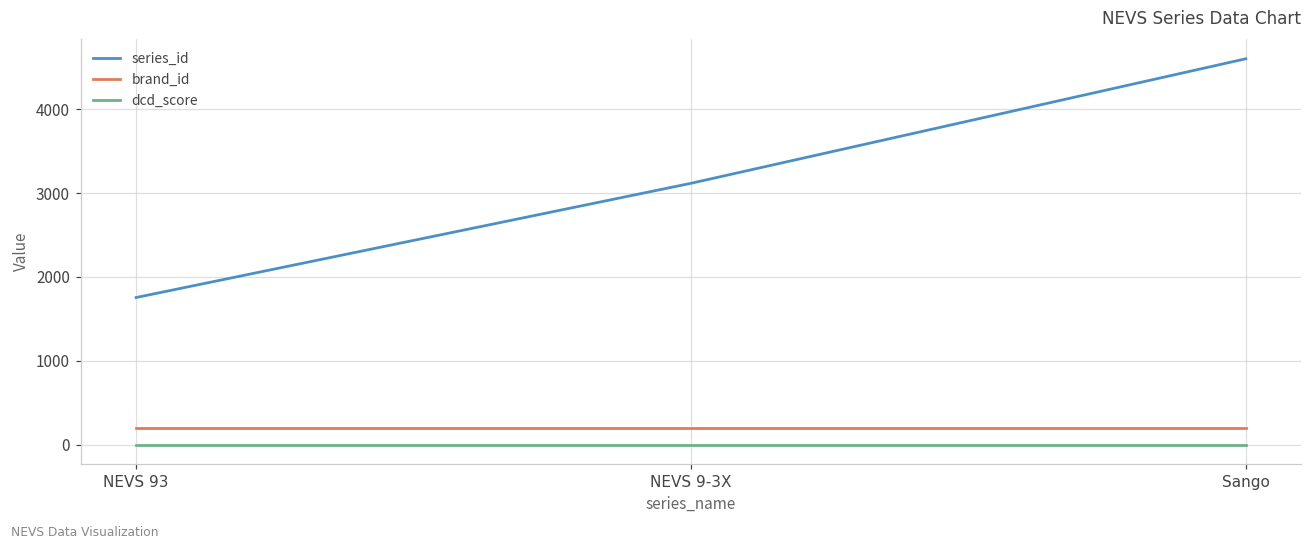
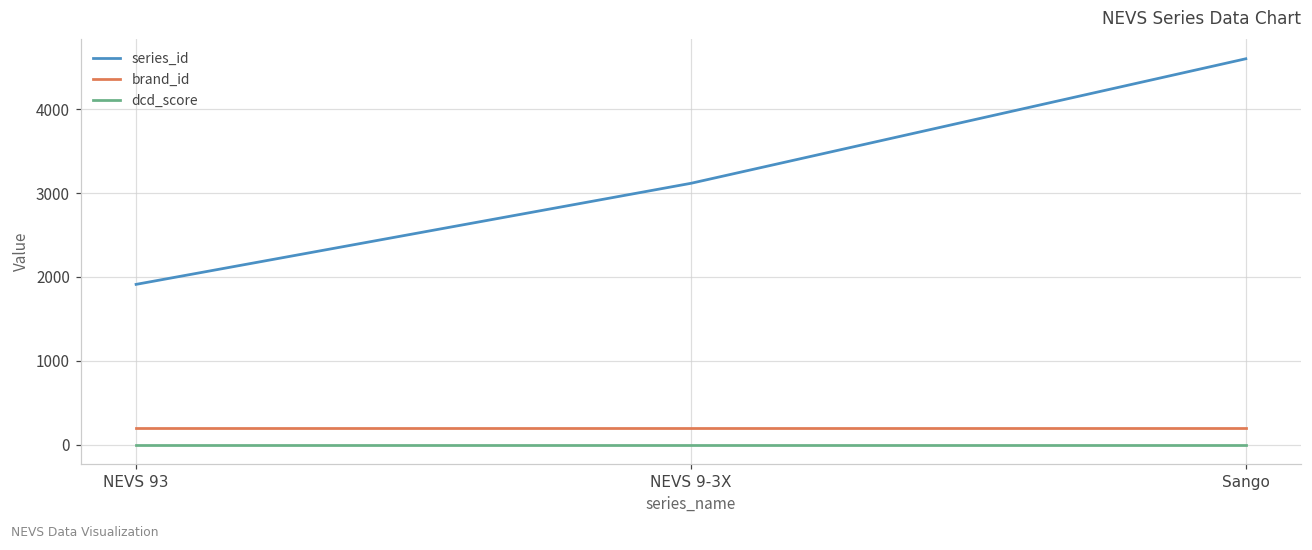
series_id, NEVS 93: 1800 -> 1900
